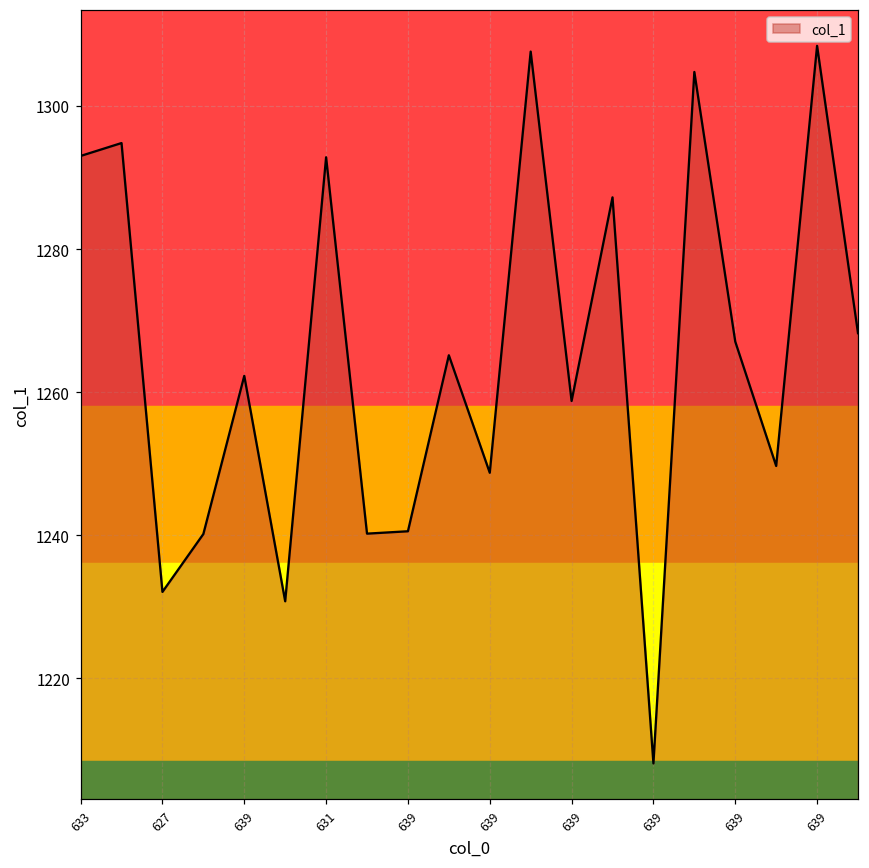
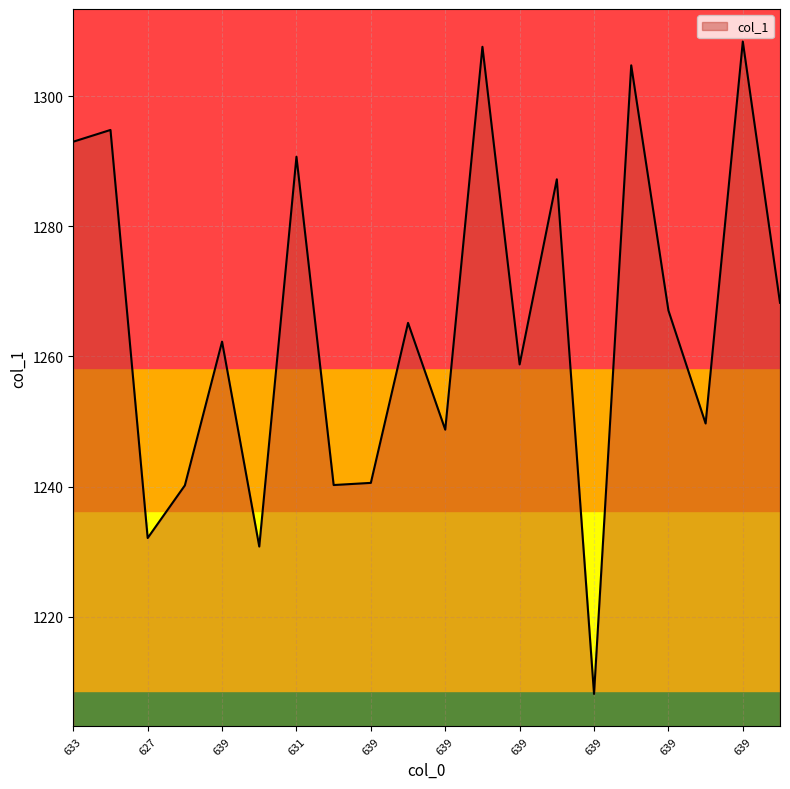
631: 1293 -> 1291
